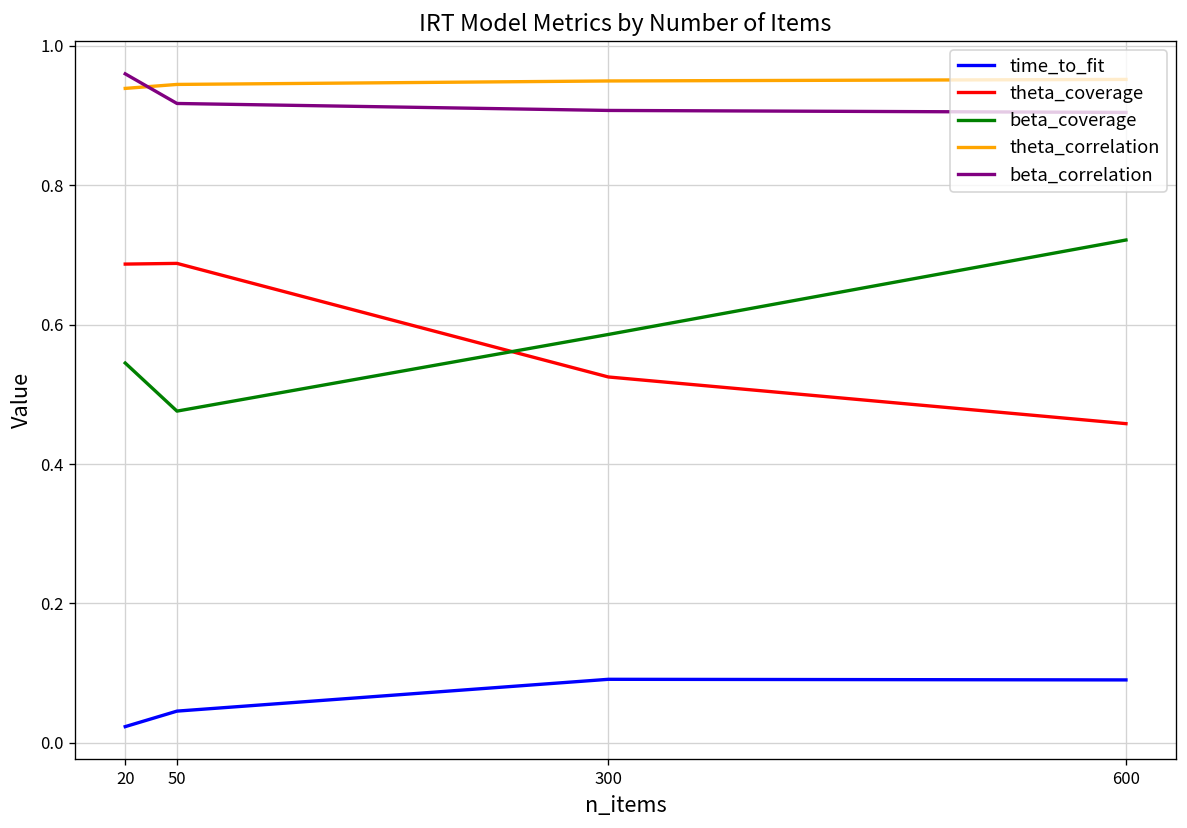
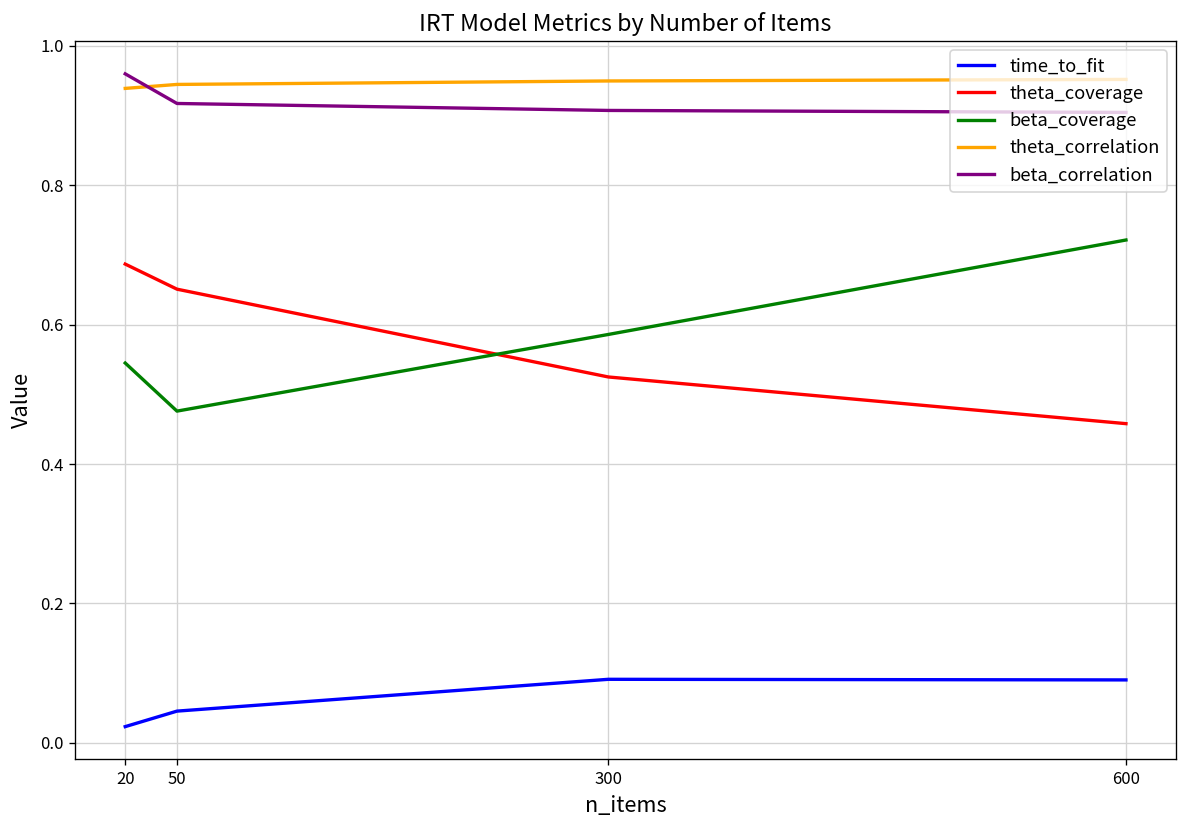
theta_coverage, 50: 0.69 -> 0.65
